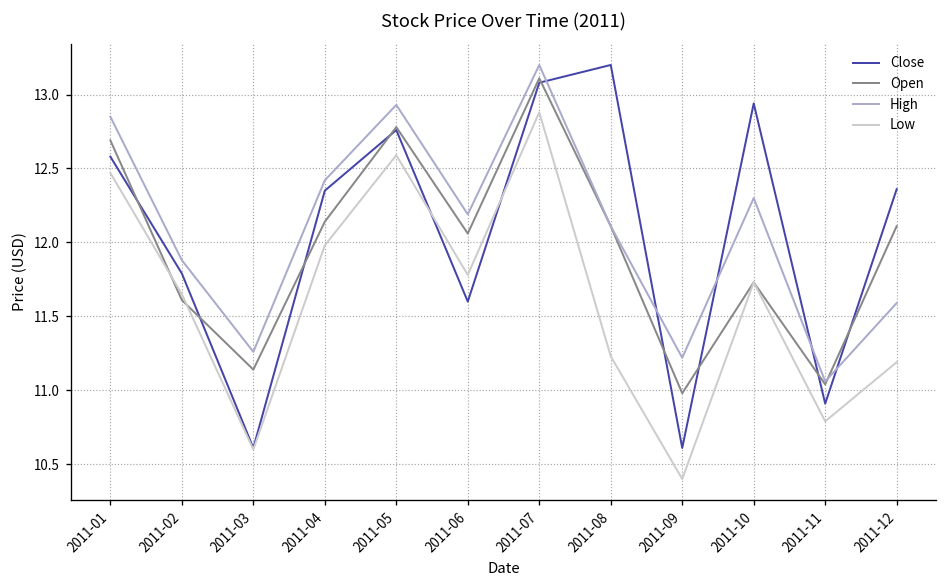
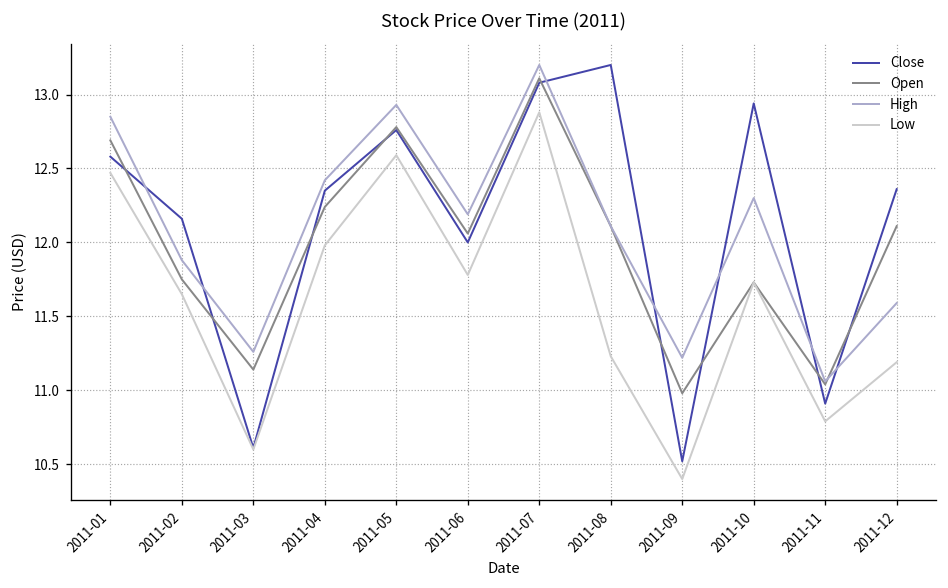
Close, 2011-02: 11.79 -> 12.16
Open, 2011-02: 11.61 -> 11.75
Open, 2011-04: 12.14 -> 12.24
Close, 2011-06: 11.6 -> 12.0
Close, 2011-09: 10.61 -> 10.52
